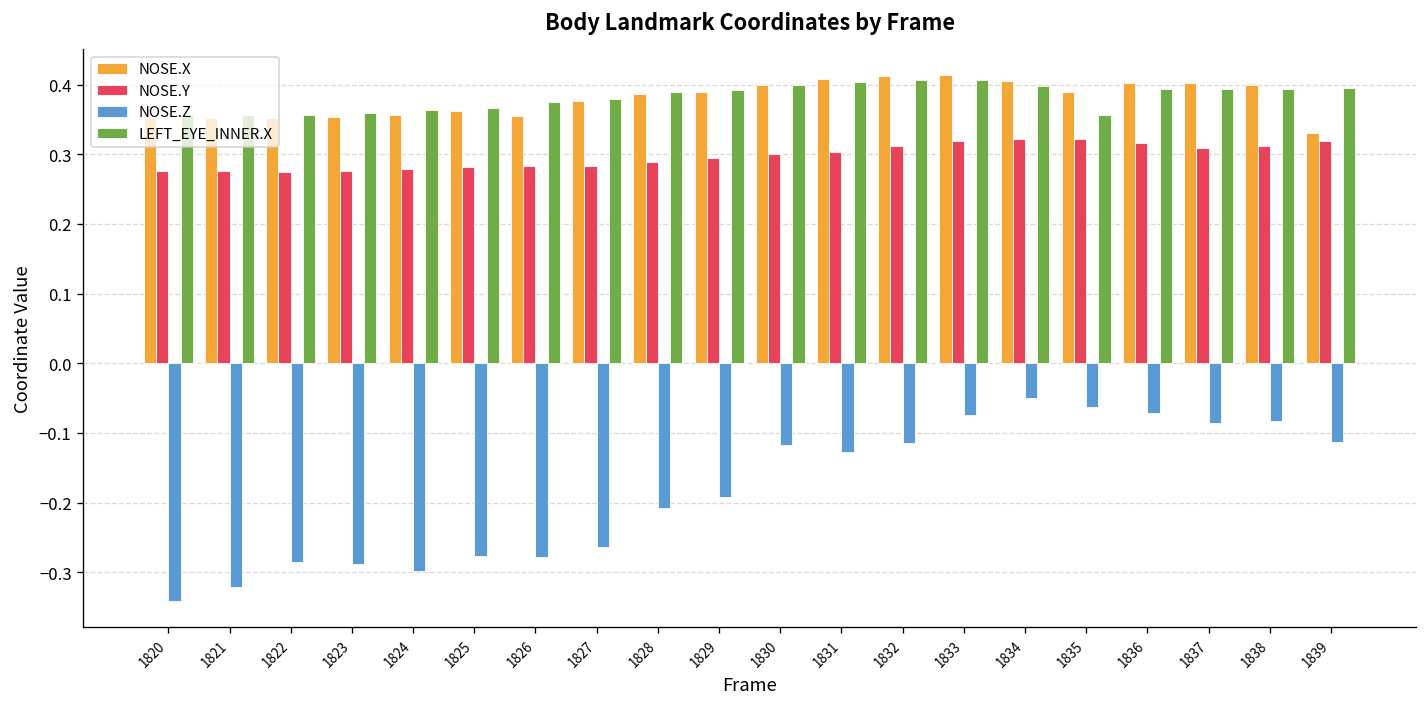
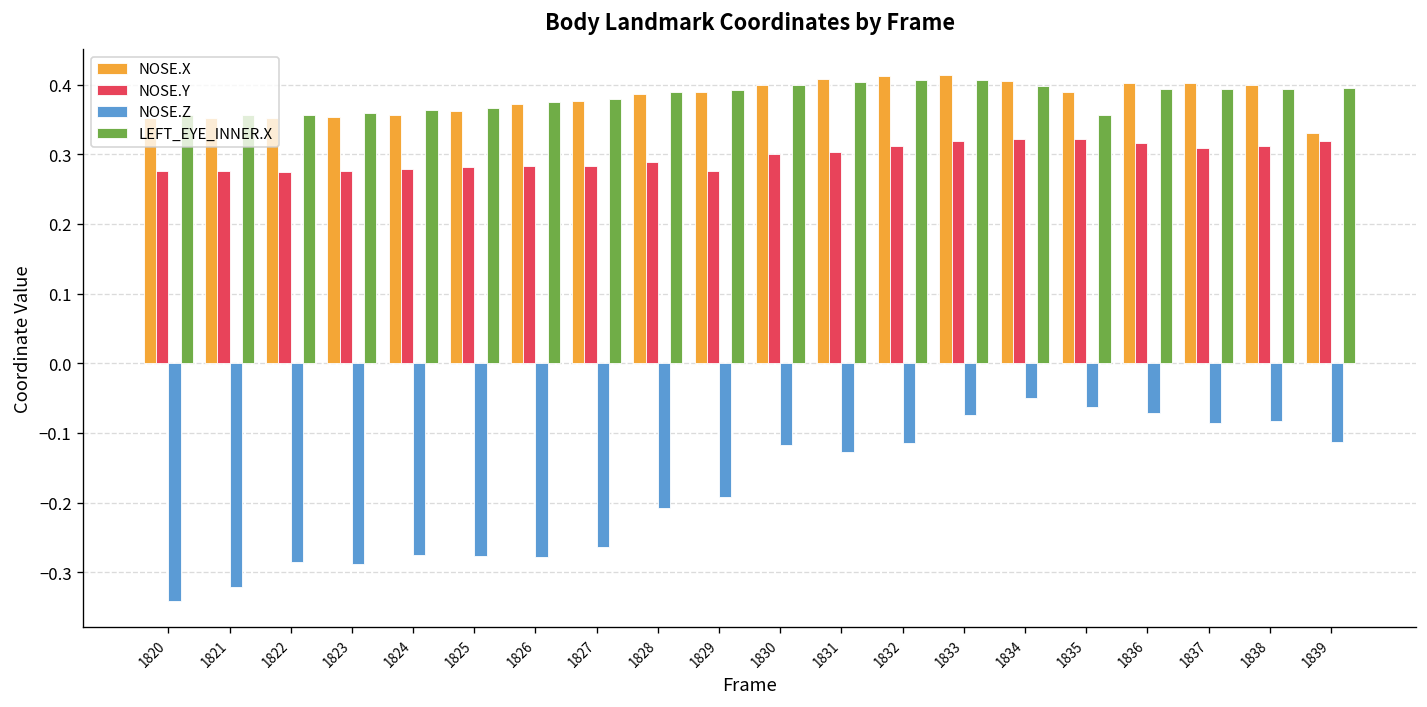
NOSE.Z, 1824: -0.30 -> -0.28
NOSE.X, 1826: 0.35 -> 0.37
NOSE.Y, 1829: 0.29 -> 0.28
